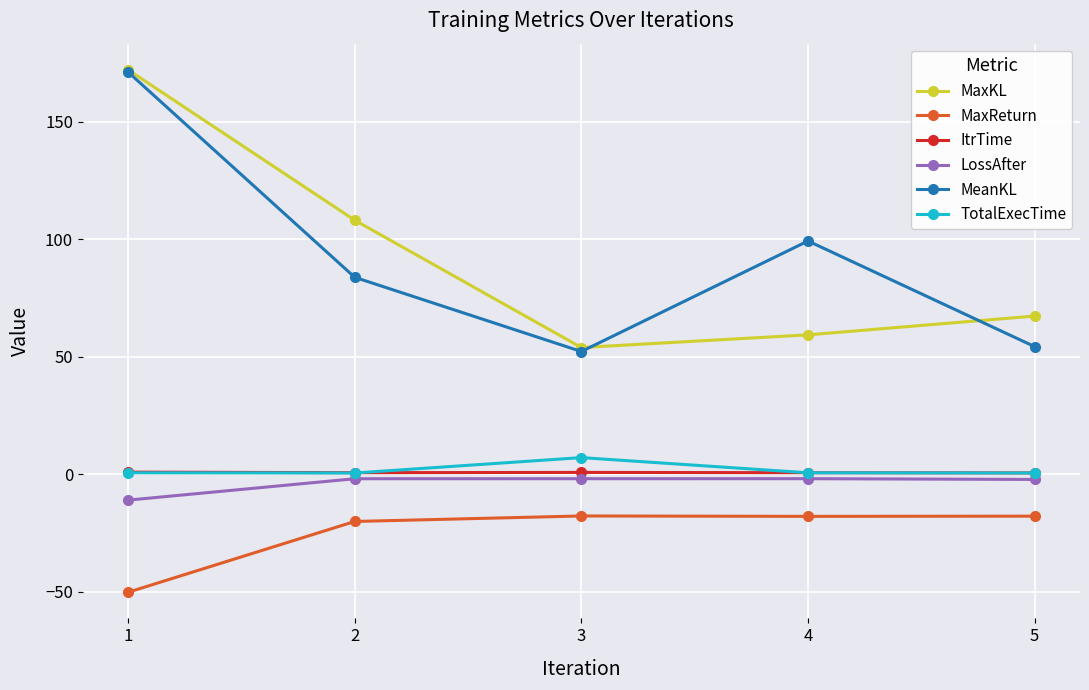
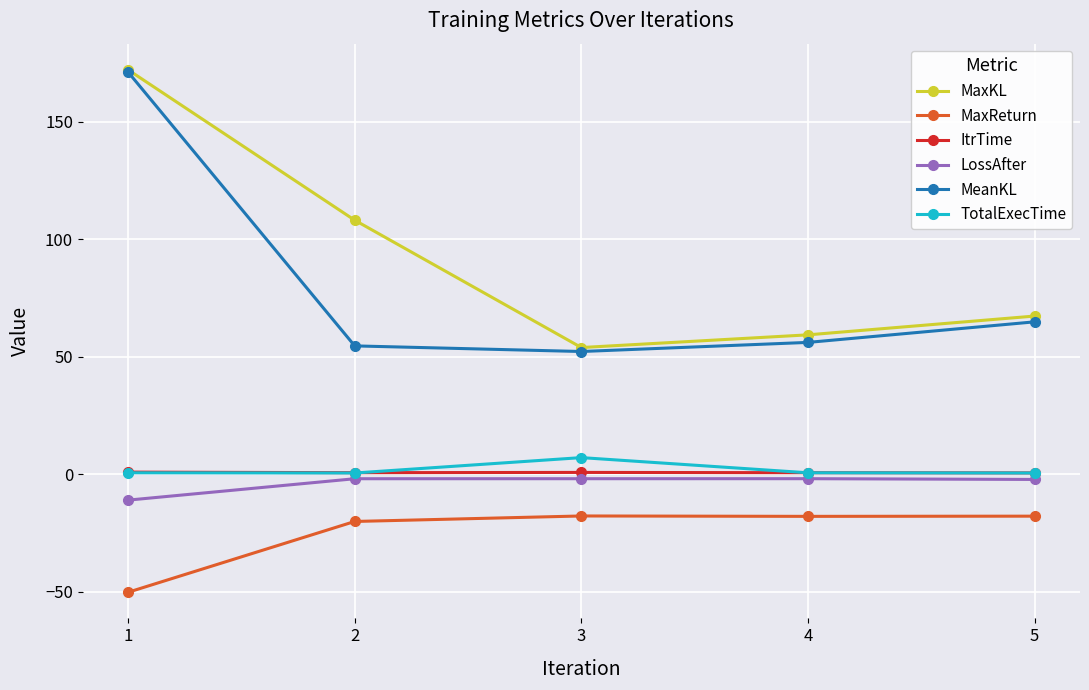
MeanKL, 2: 84 -> 55
MeanKL, 4: 99 -> 56
MeanKL, 5: 54 -> 65
